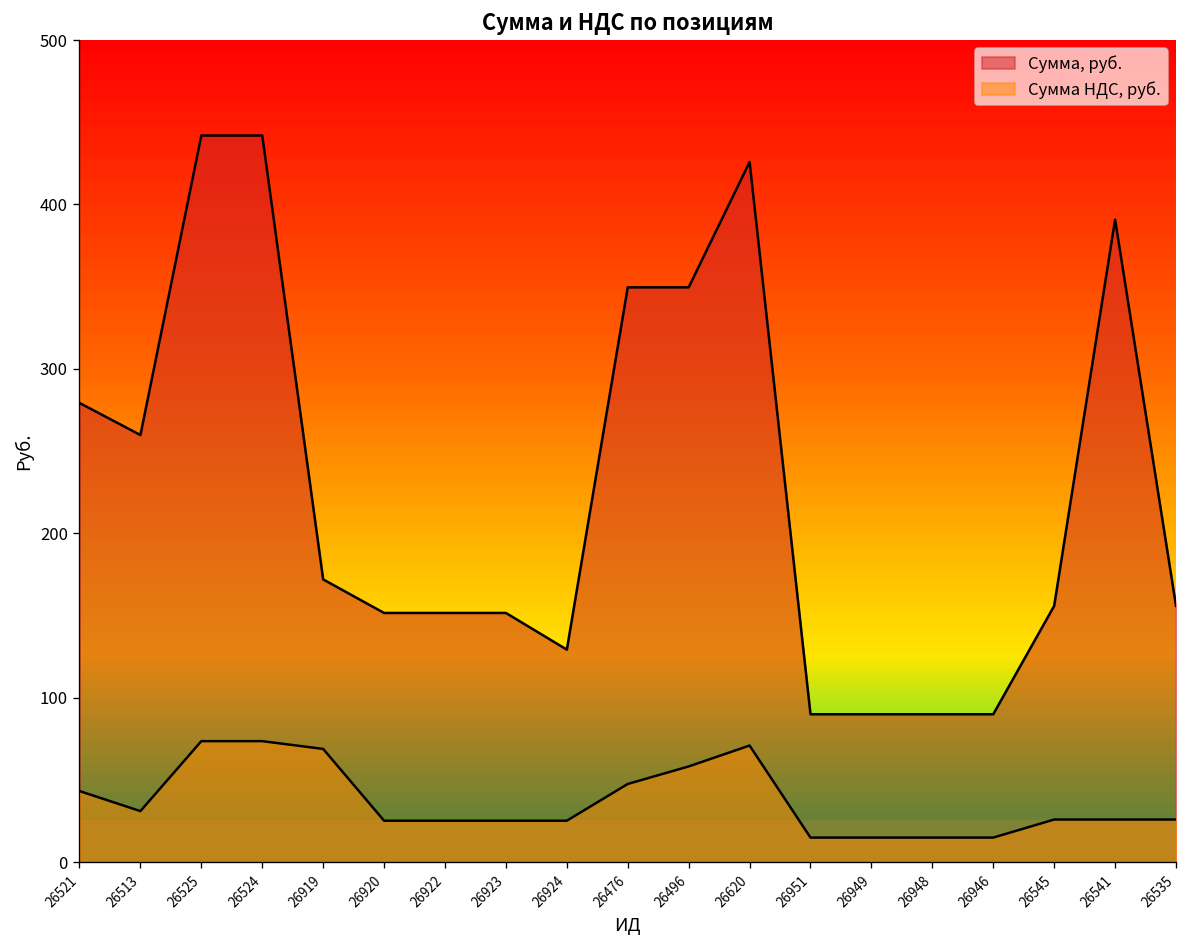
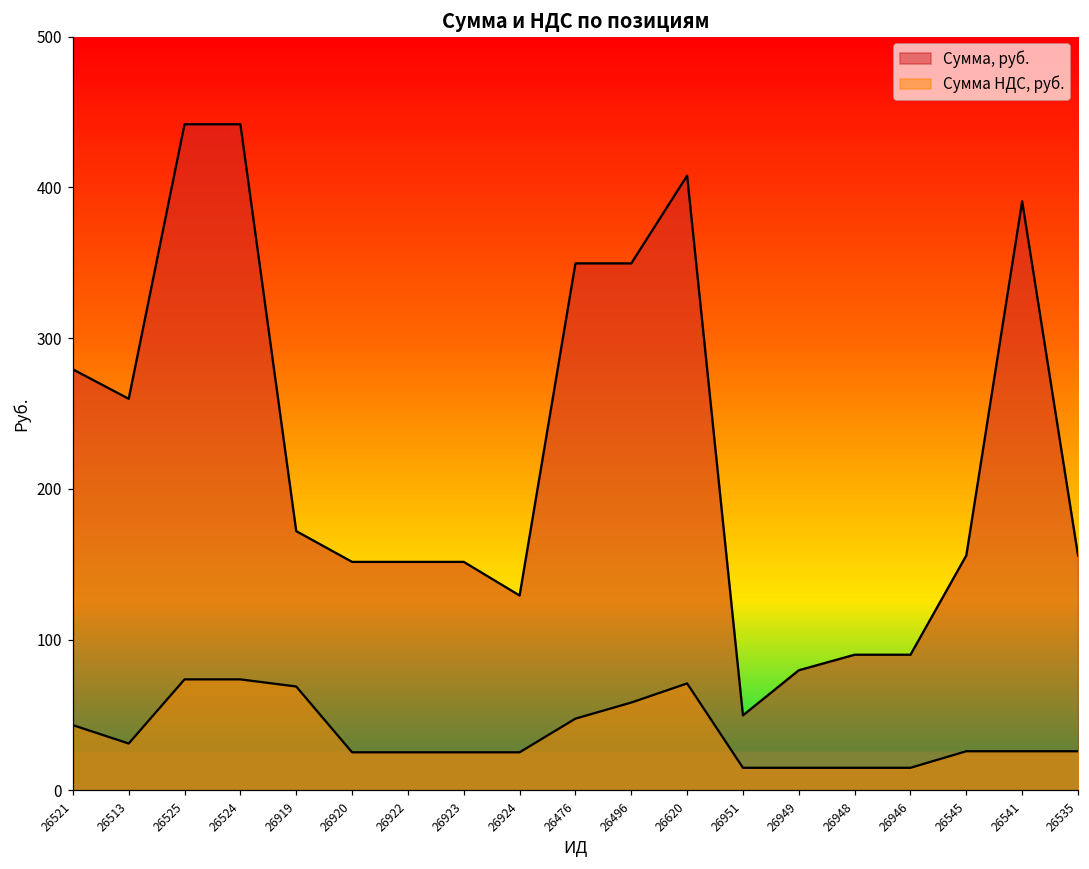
Сумма, руб., 26620: 426 -> 408
Сумма, руб., 26951: 90 -> 50
Сумма, руб., 26949: 90 -> 80
